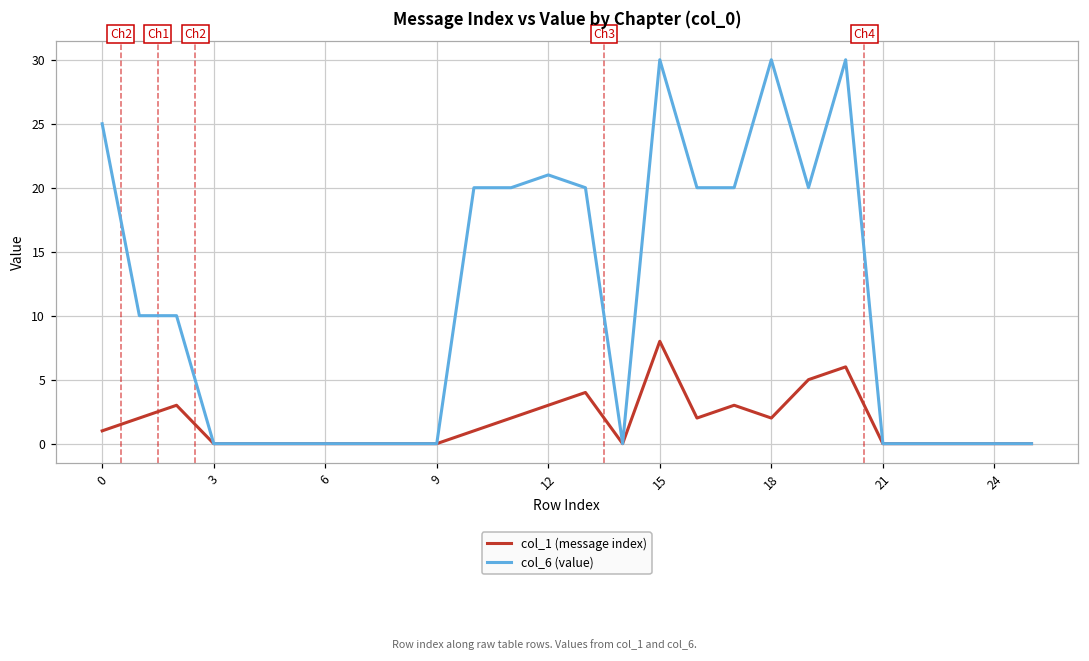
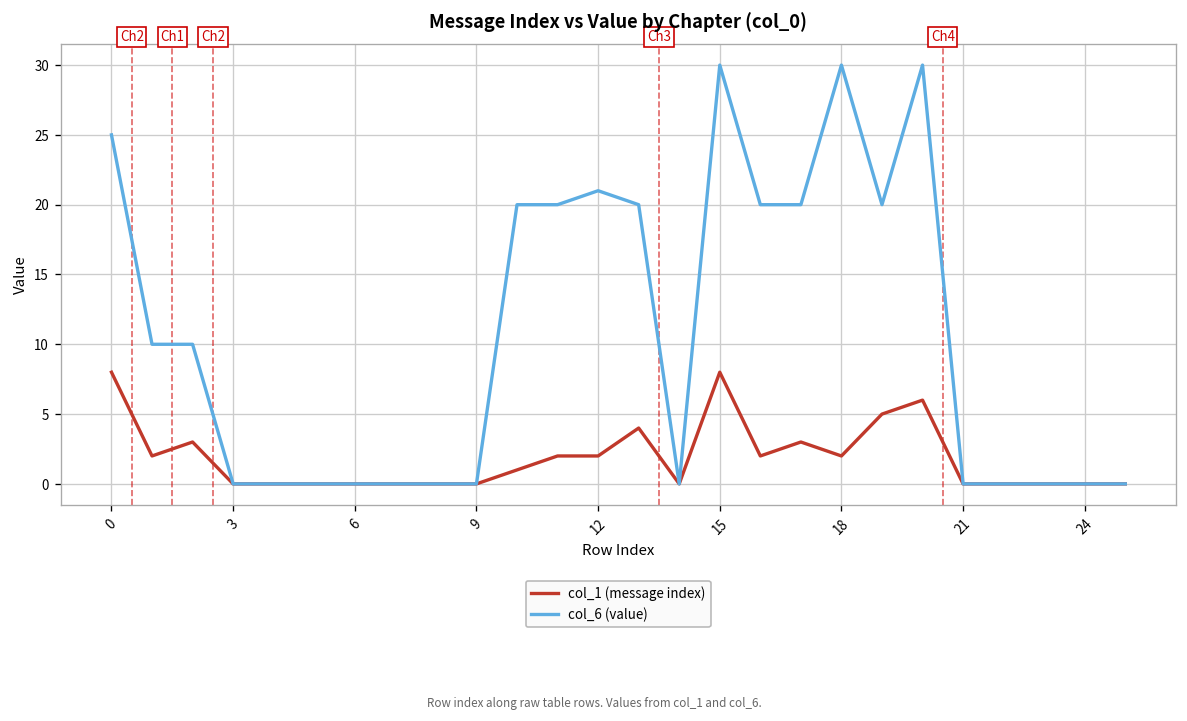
col_1 (message index), 0: 1 -> 8
col_1 (message index), 12: 3 -> 2
